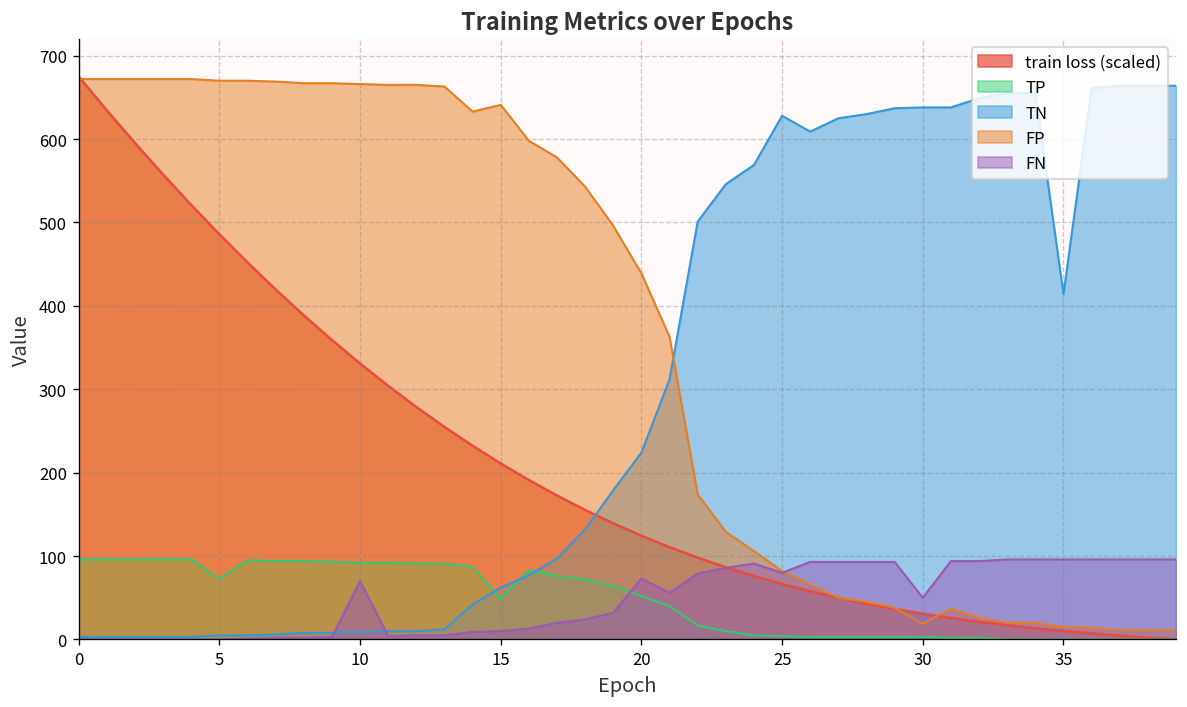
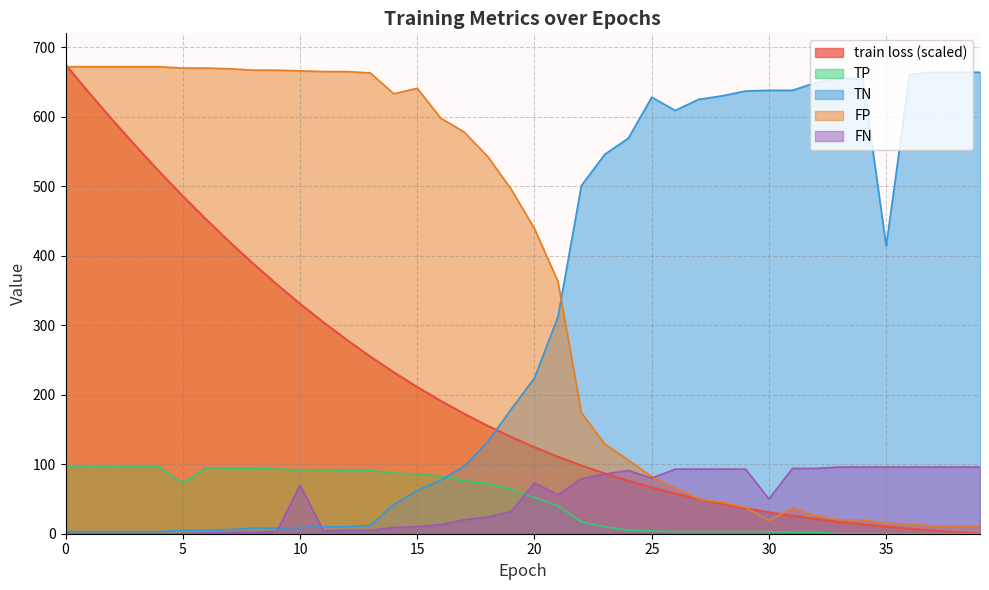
TP, 15: 50 -> 90
